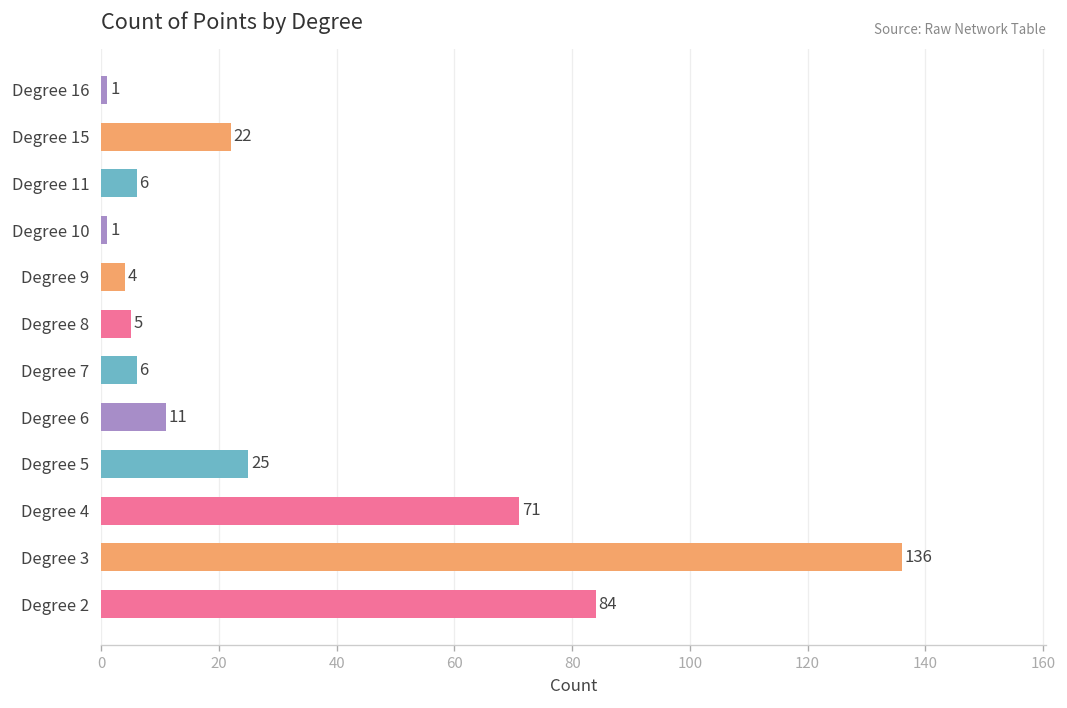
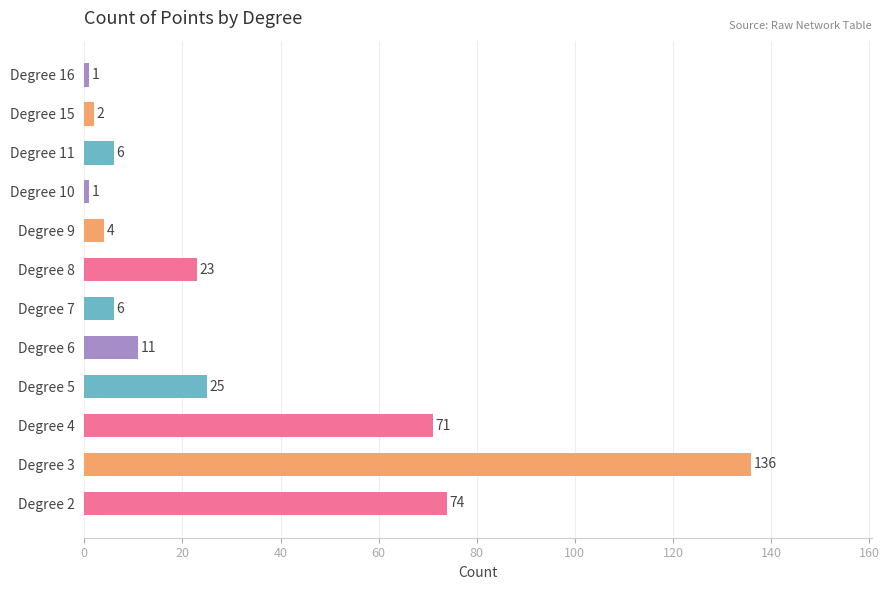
Degree 15: 22 -> 2
Degree 8: 5 -> 23
Degree 2: 84 -> 74
